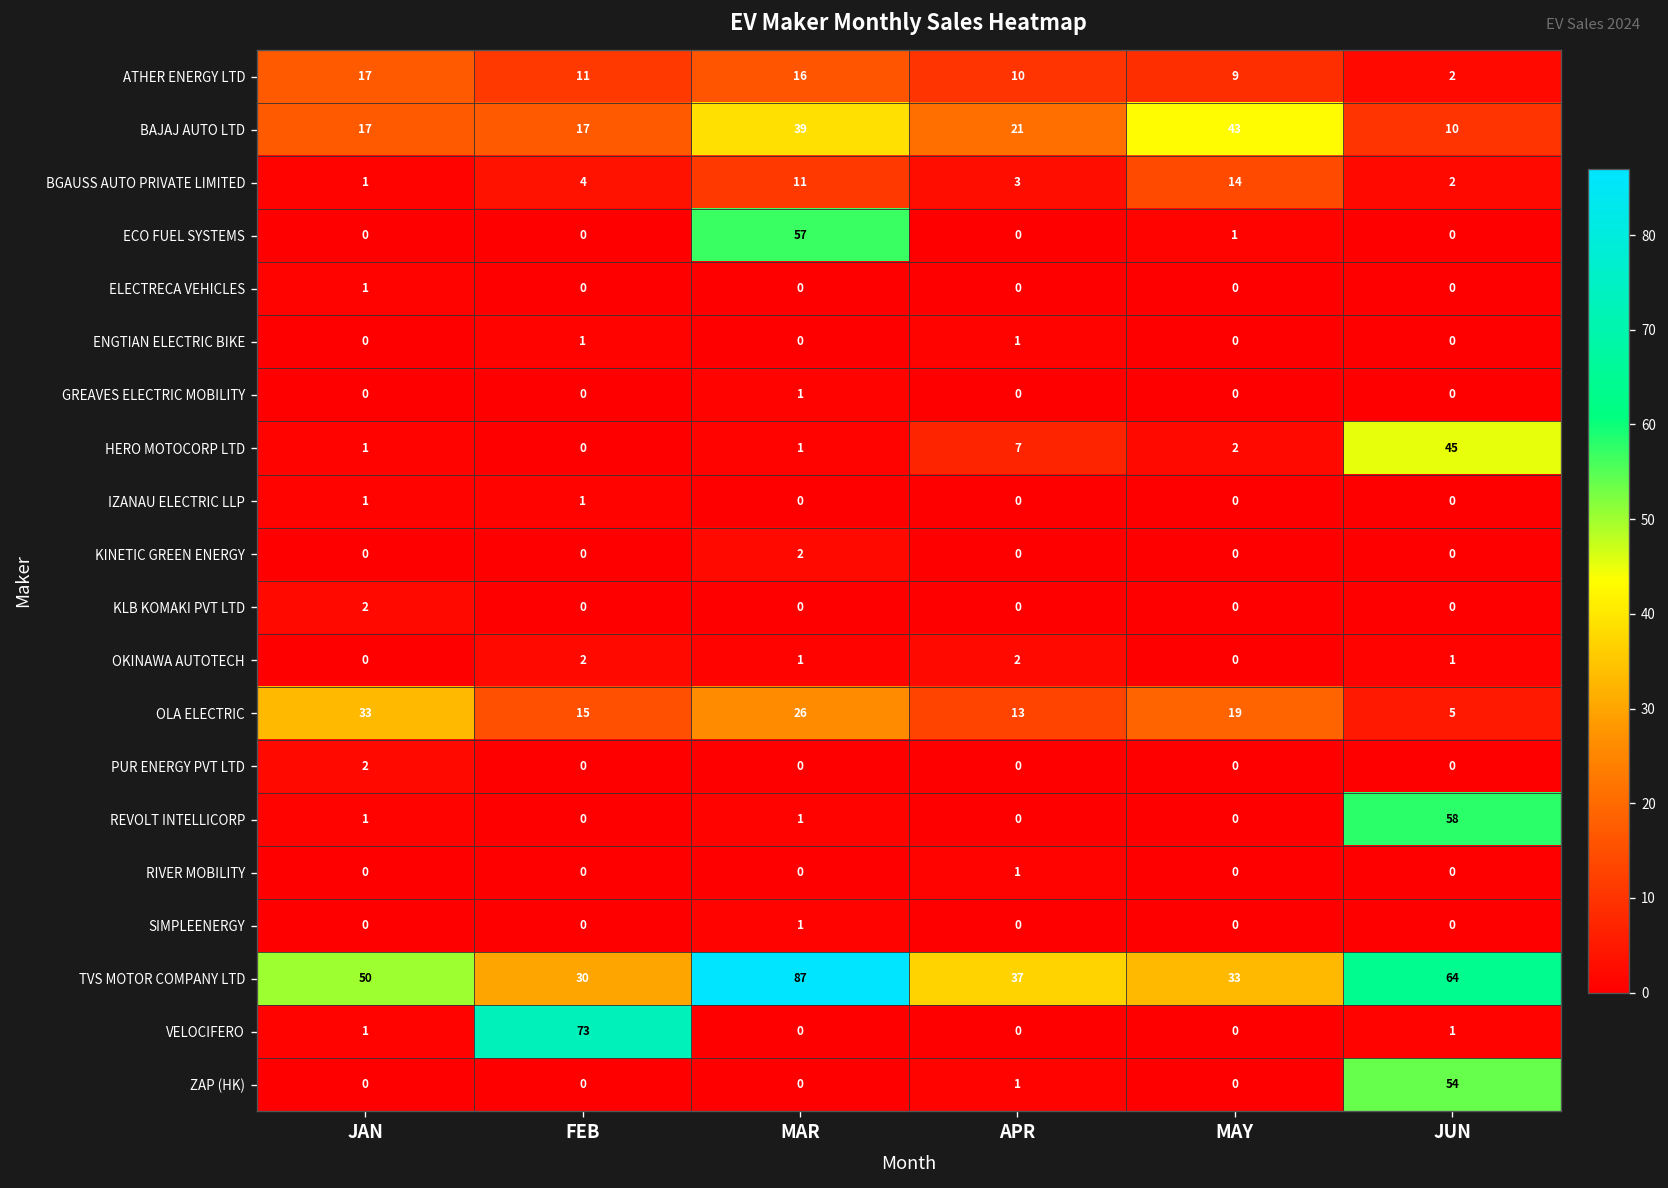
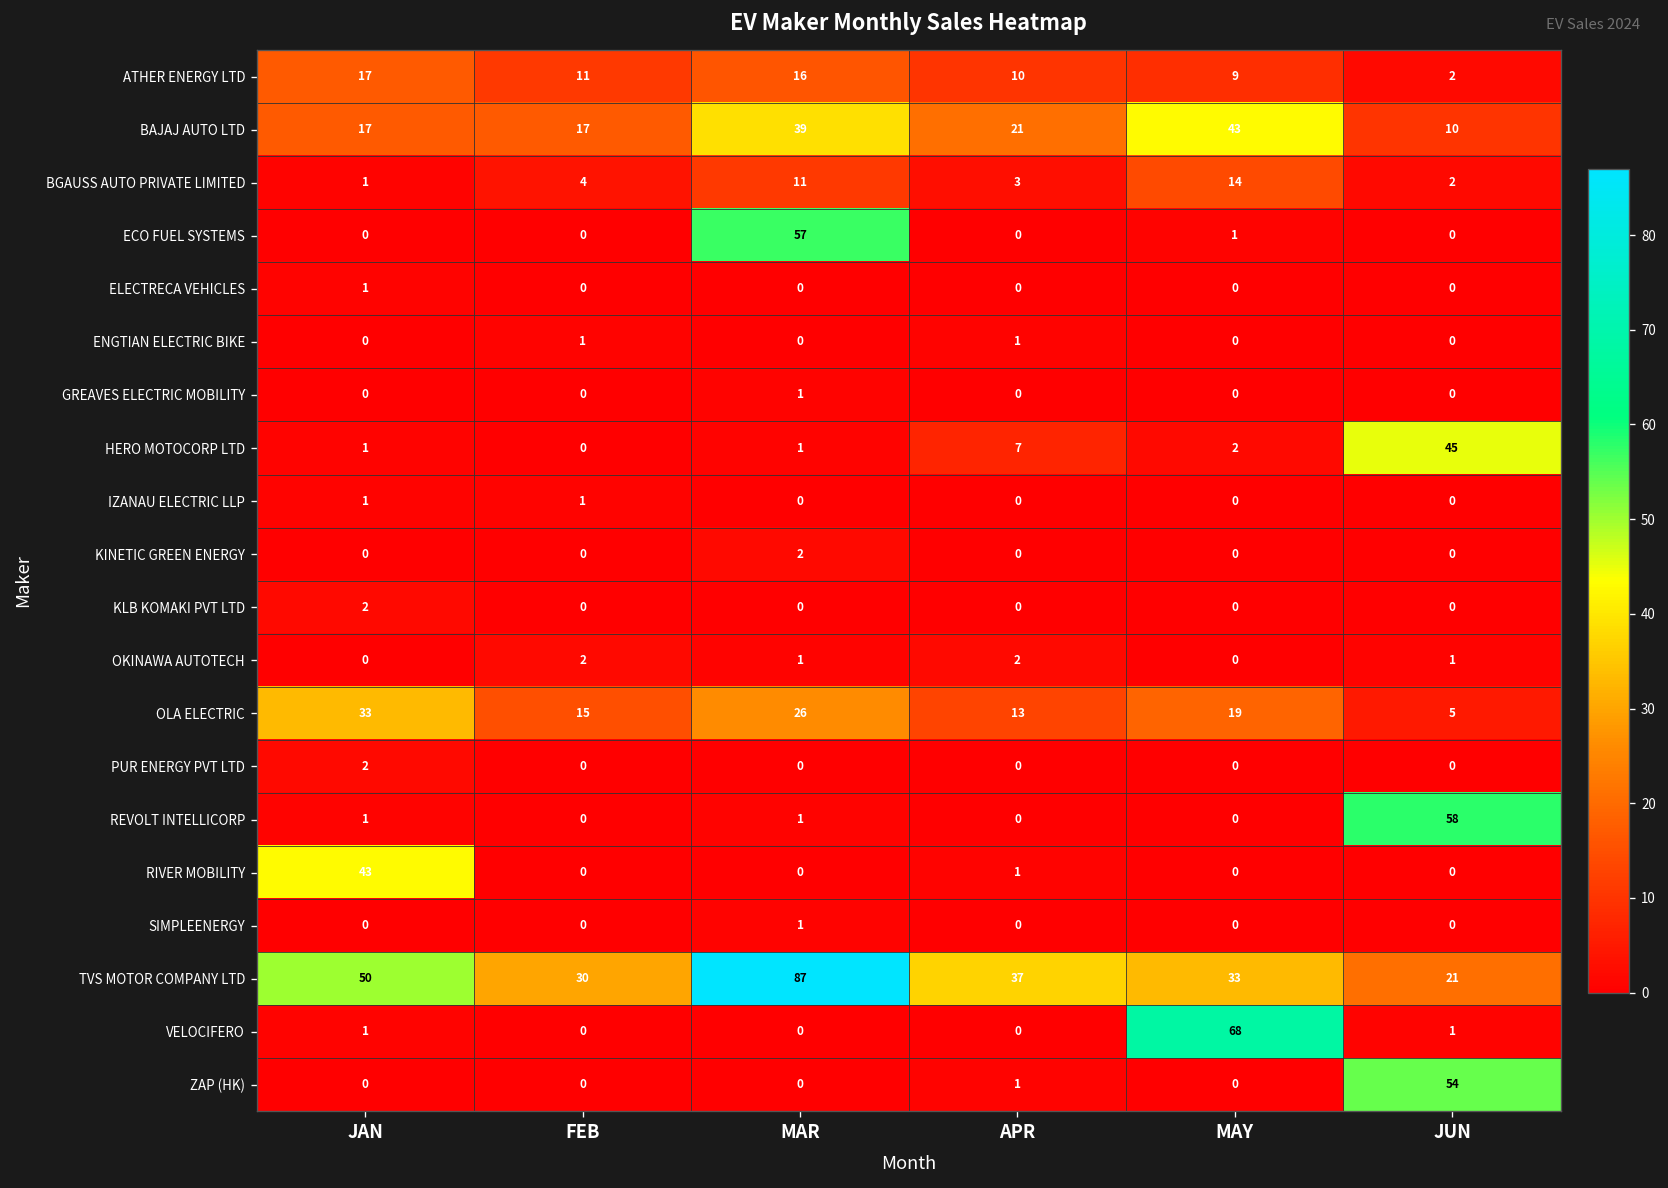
RIVER MOBILITY, JAN: 0 -> 43
TVS MOTOR COMPANY LTD, JUN: 64 -> 21
VELOCIFERO, FEB: 73 -> 0
VELOCIFERO, MAY: 0 -> 68
